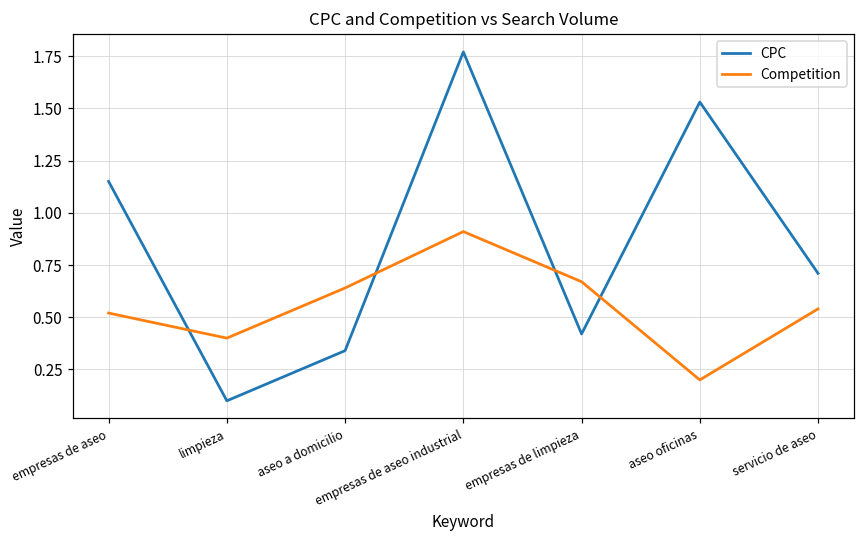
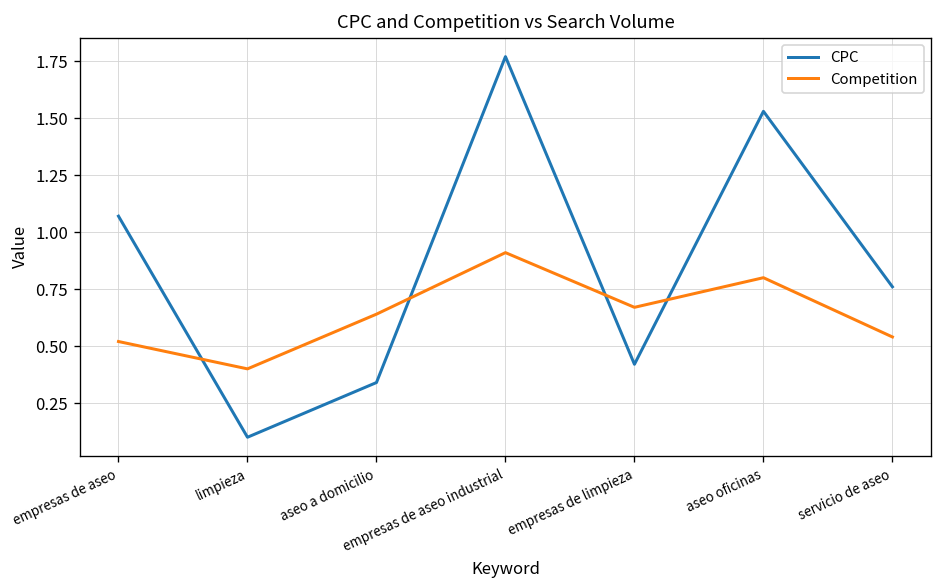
CPC, empresas de aseo: 1.15 -> 1.07
Competition, aseo oficinas: 0.2 -> 0.8
CPC, servicio de aseo: 0.71 -> 0.76
